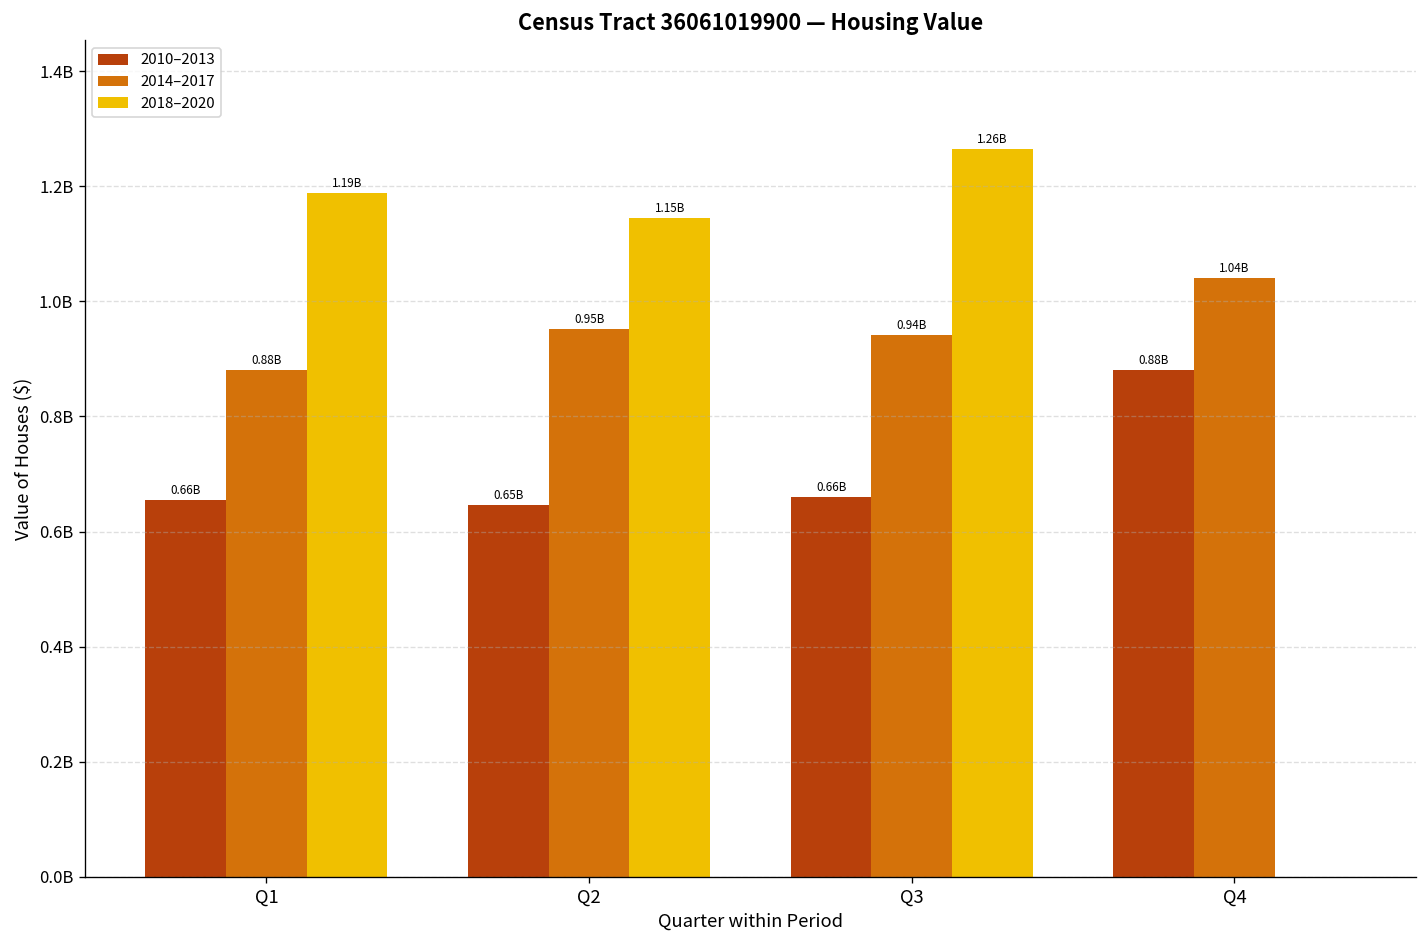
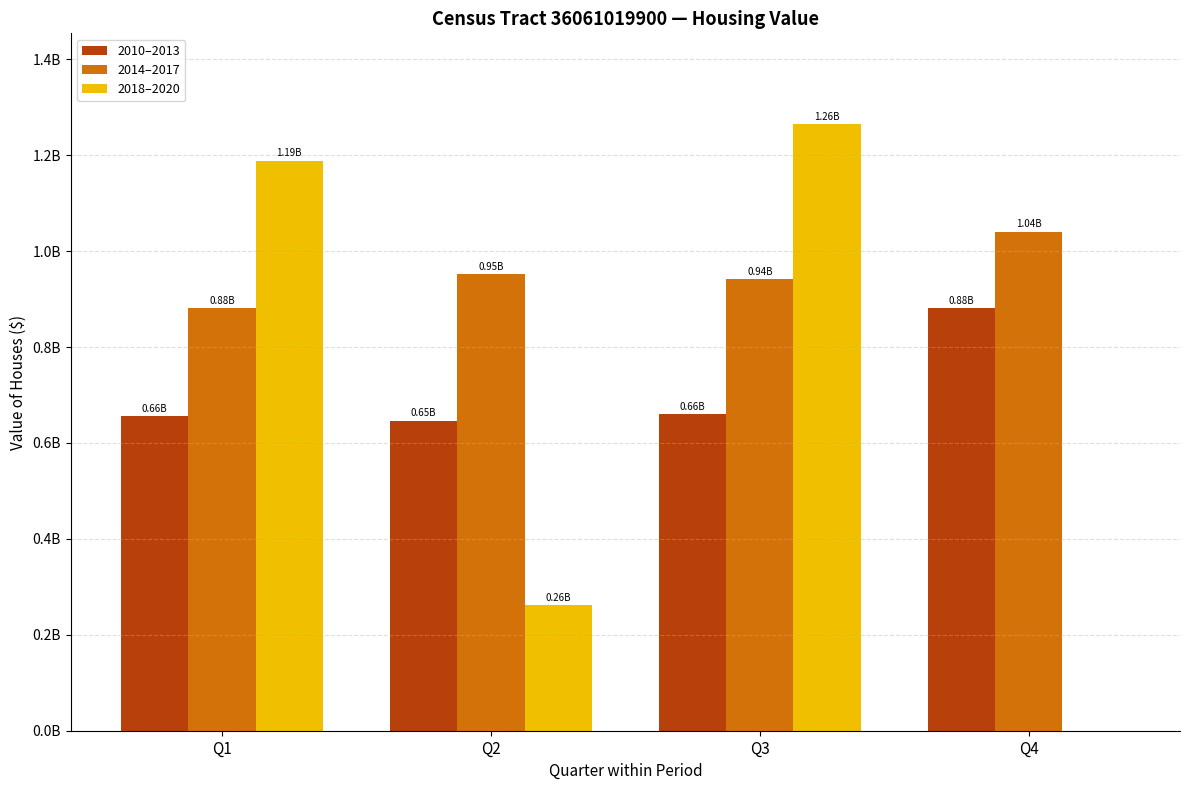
2018–2020, Q2: 1.15B -> 0.26B
